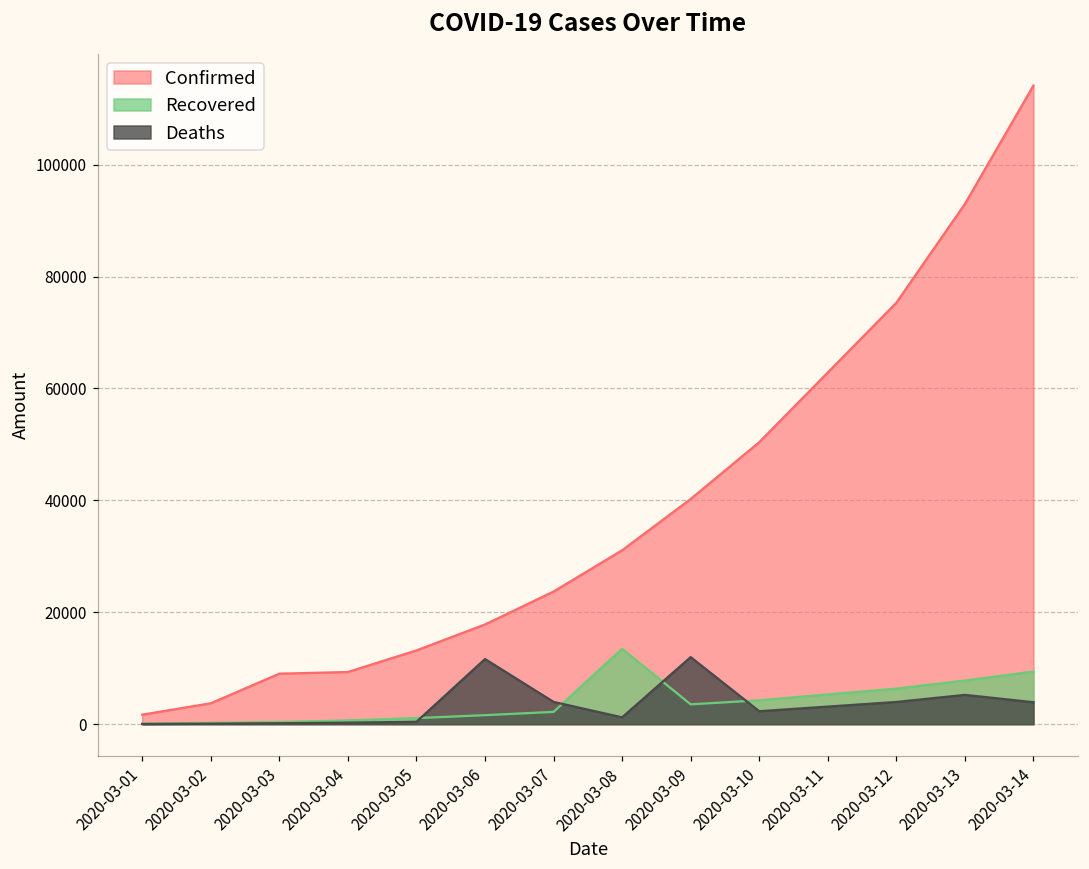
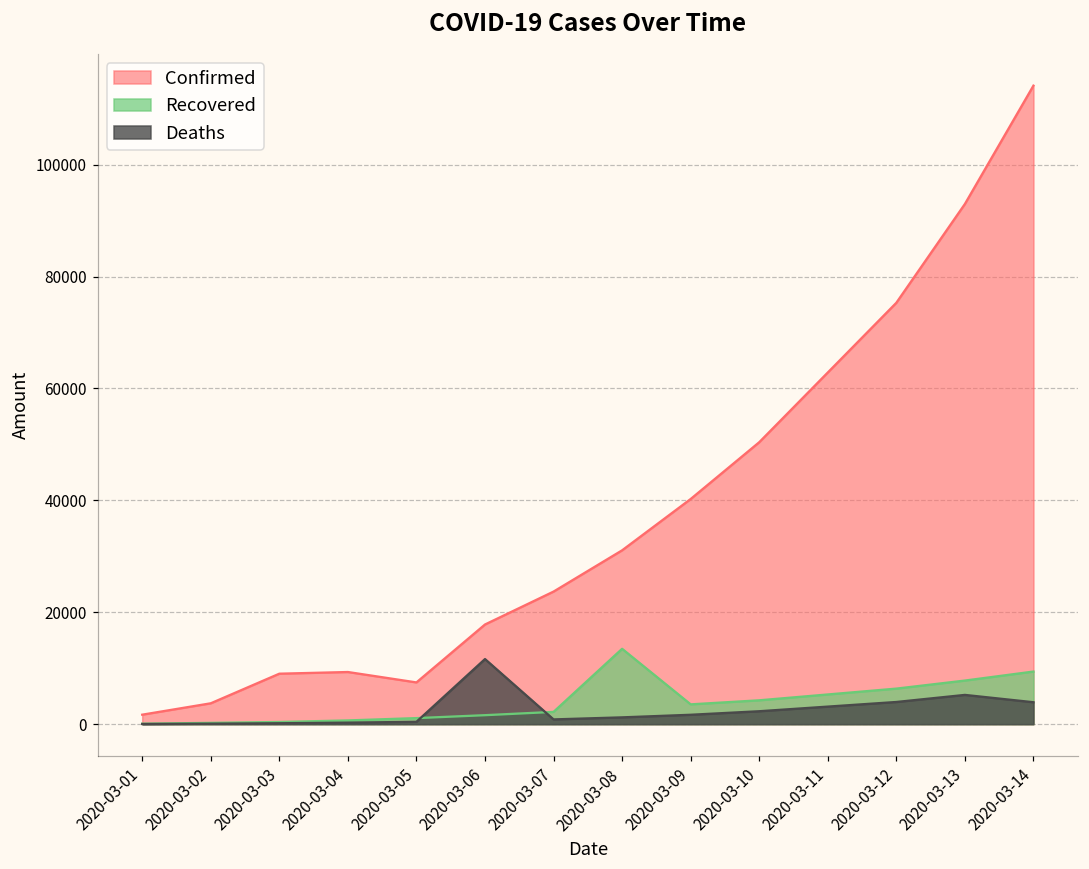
Confirmed, 2020-03-05: 13000 -> 7000
Deaths, 2020-03-07: 4000 -> 1000
Deaths, 2020-03-09: 12000 -> 2000
